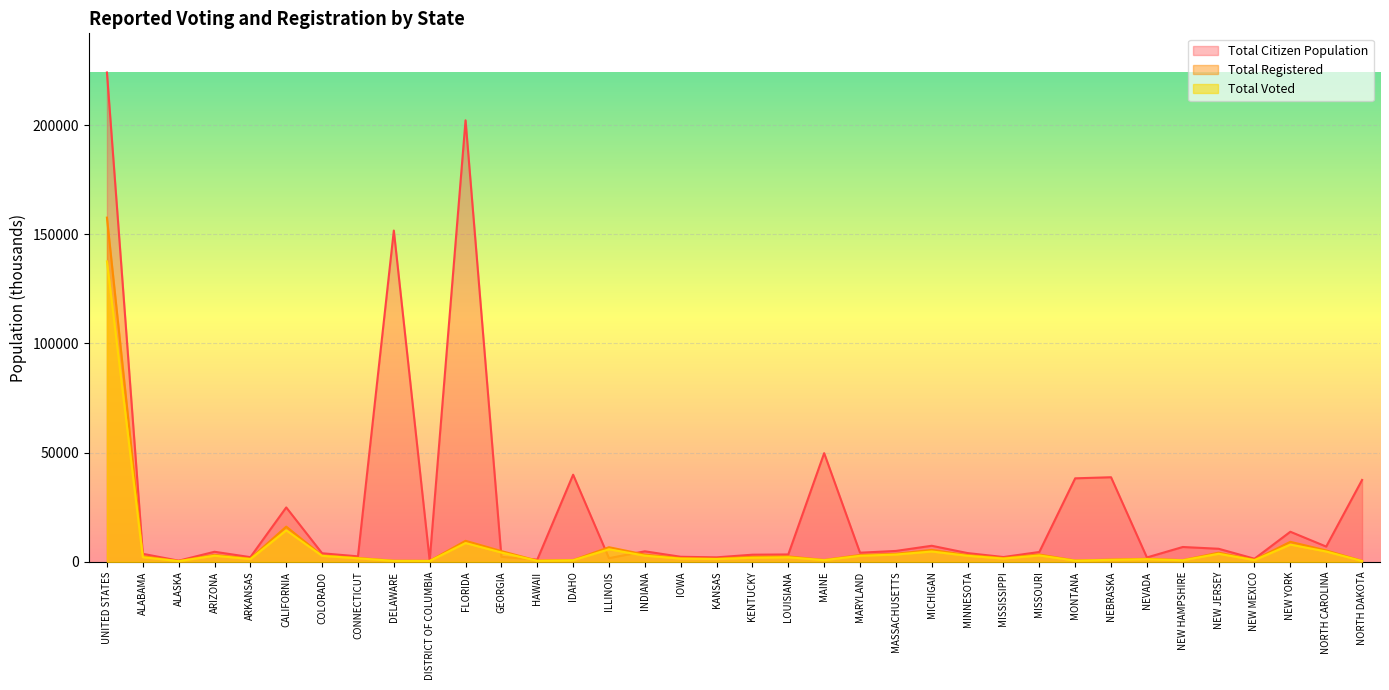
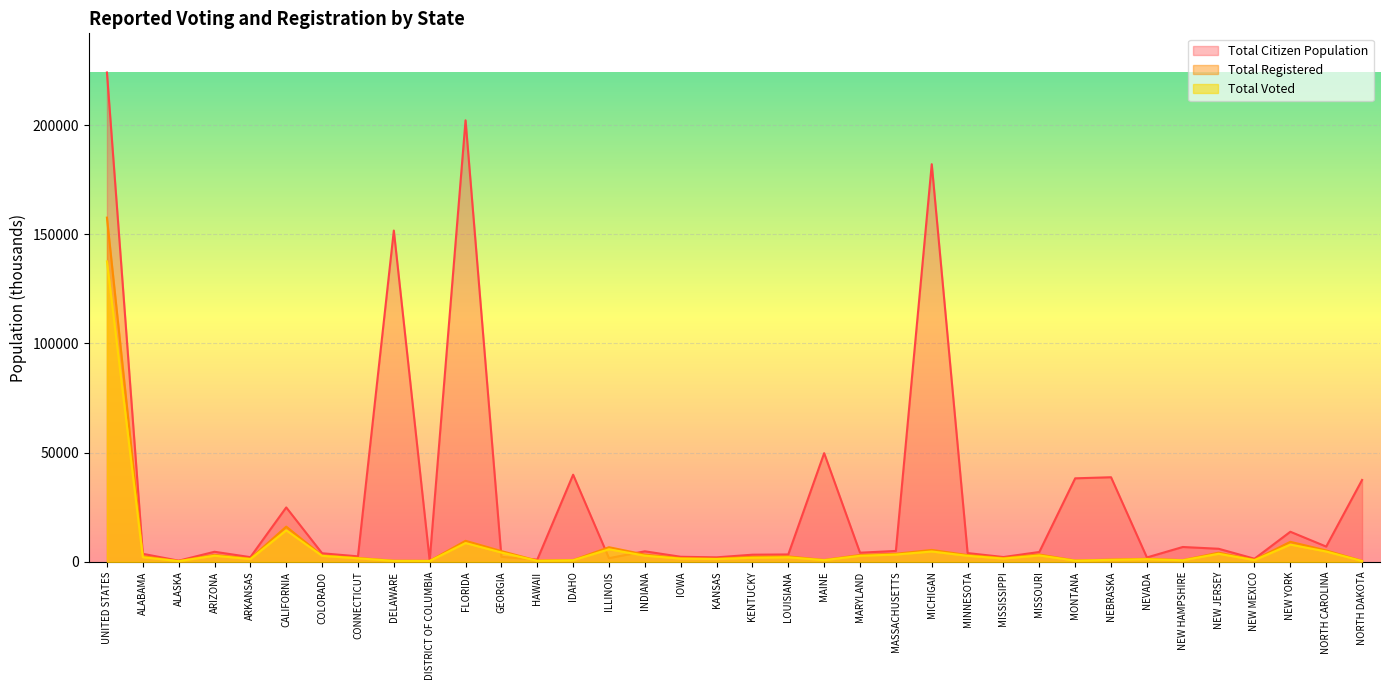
Total Citizen Population, MICHIGAN: 7000 -> 182000
